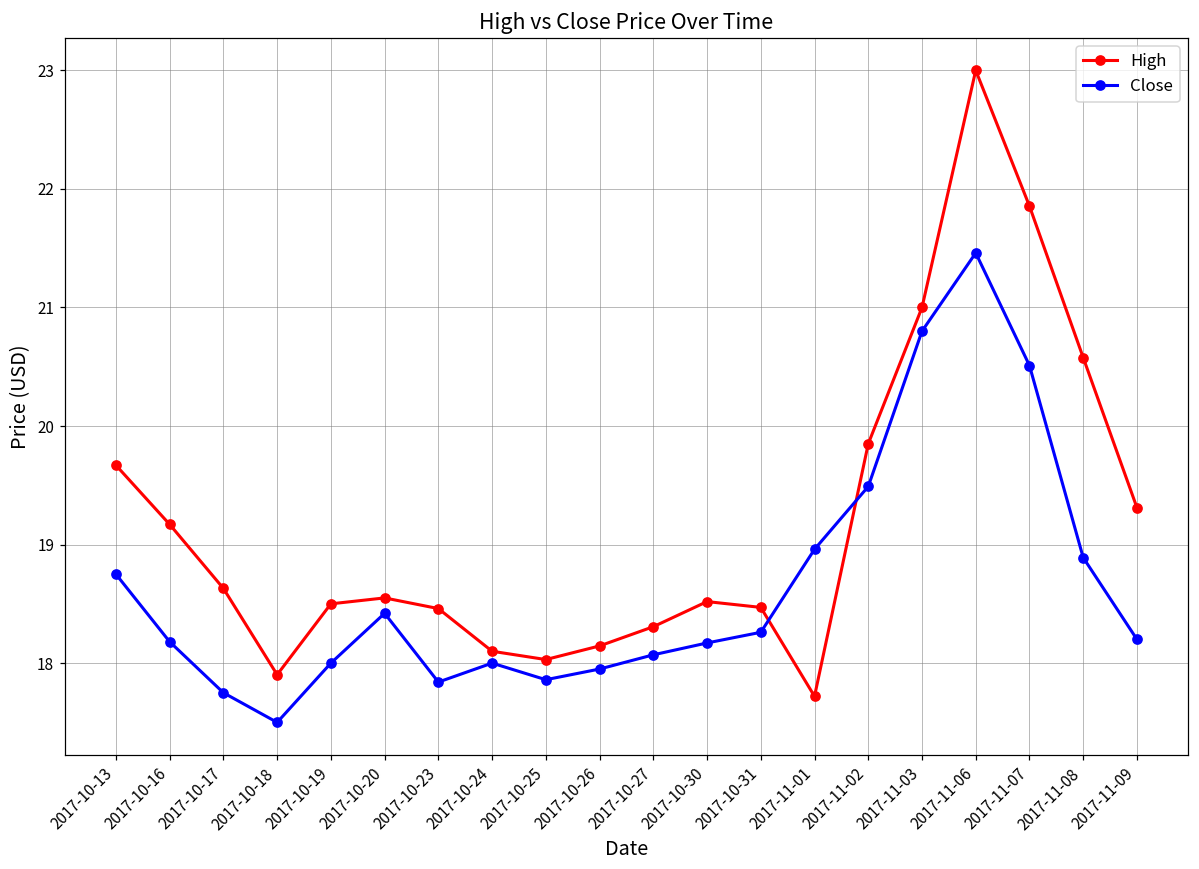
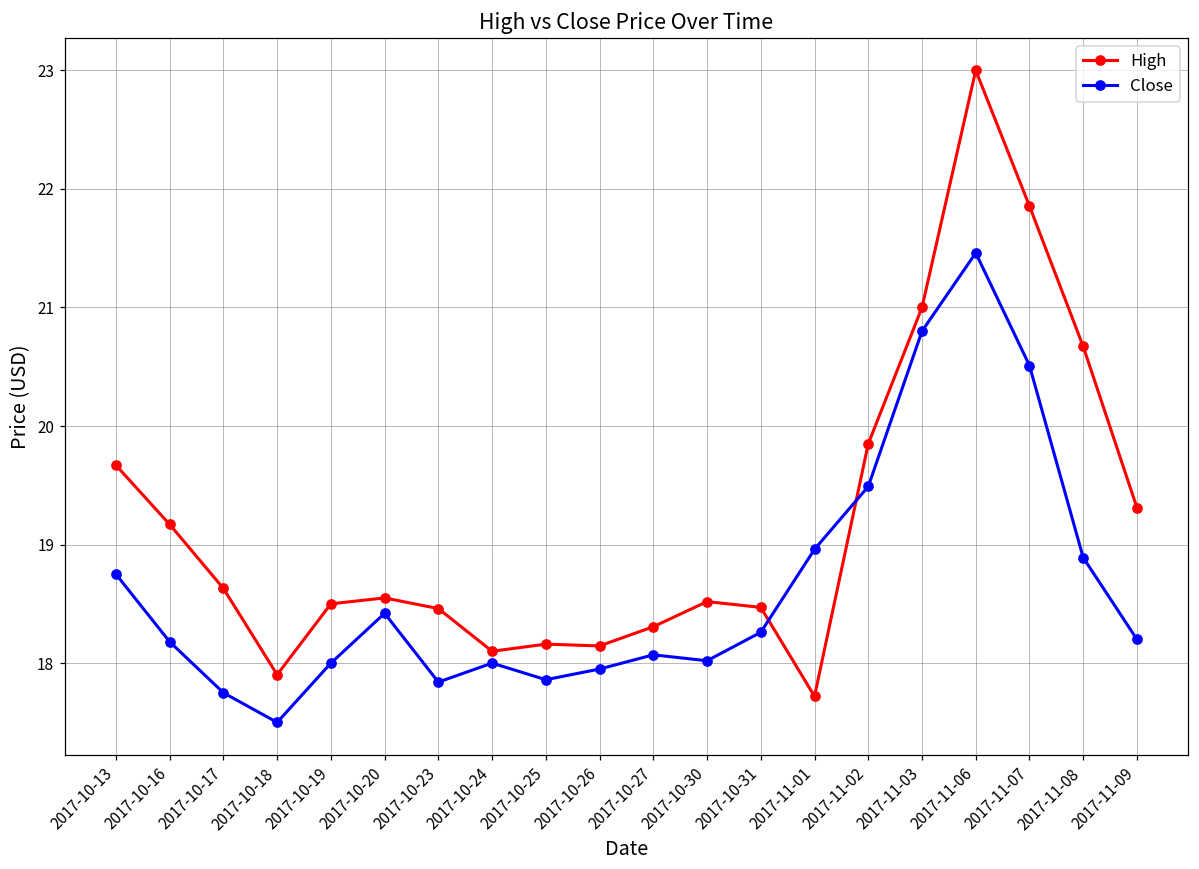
High, 2017-10-25: 18.03 -> 18.16
Close, 2017-10-30: 18.17 -> 18.02
High, 2017-11-08: 20.58 -> 20.67
